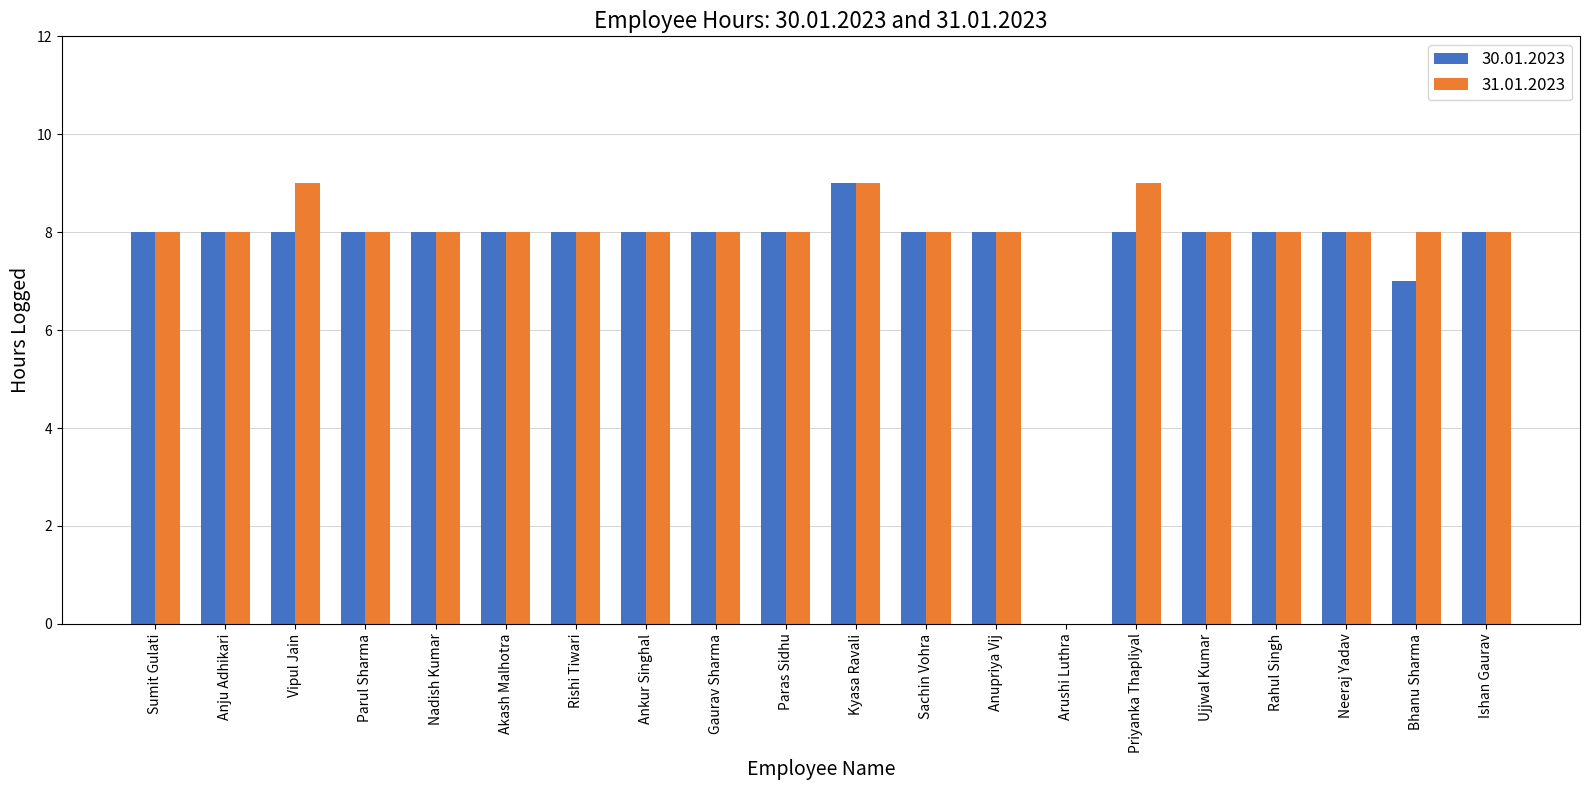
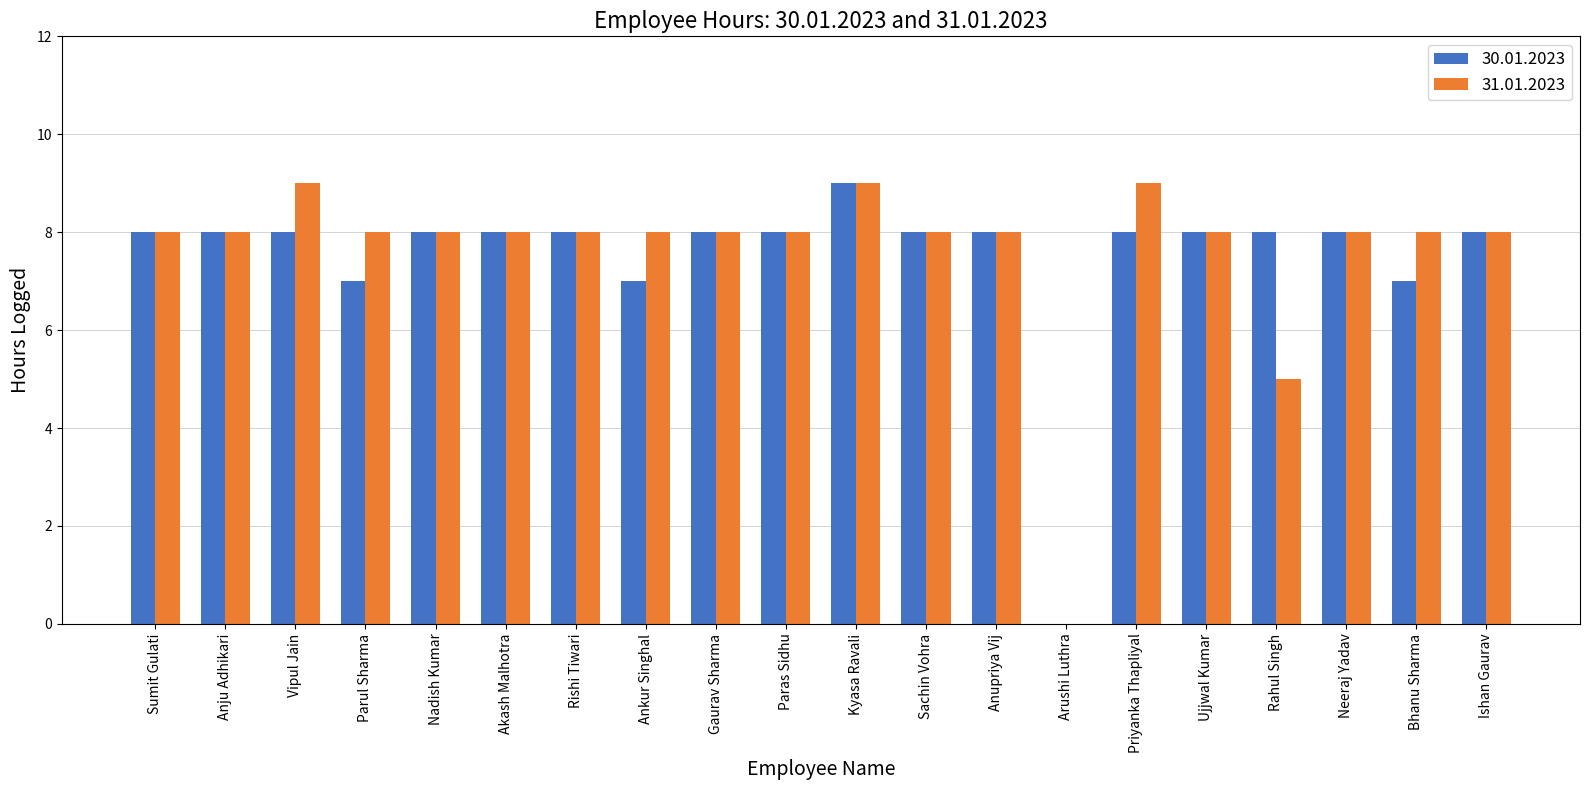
30.01.2023, Parul Sharma: 8 -> 7
30.01.2023, Ankur Singhal: 8 -> 7
31.01.2023, Rahul Singh: 8 -> 5
